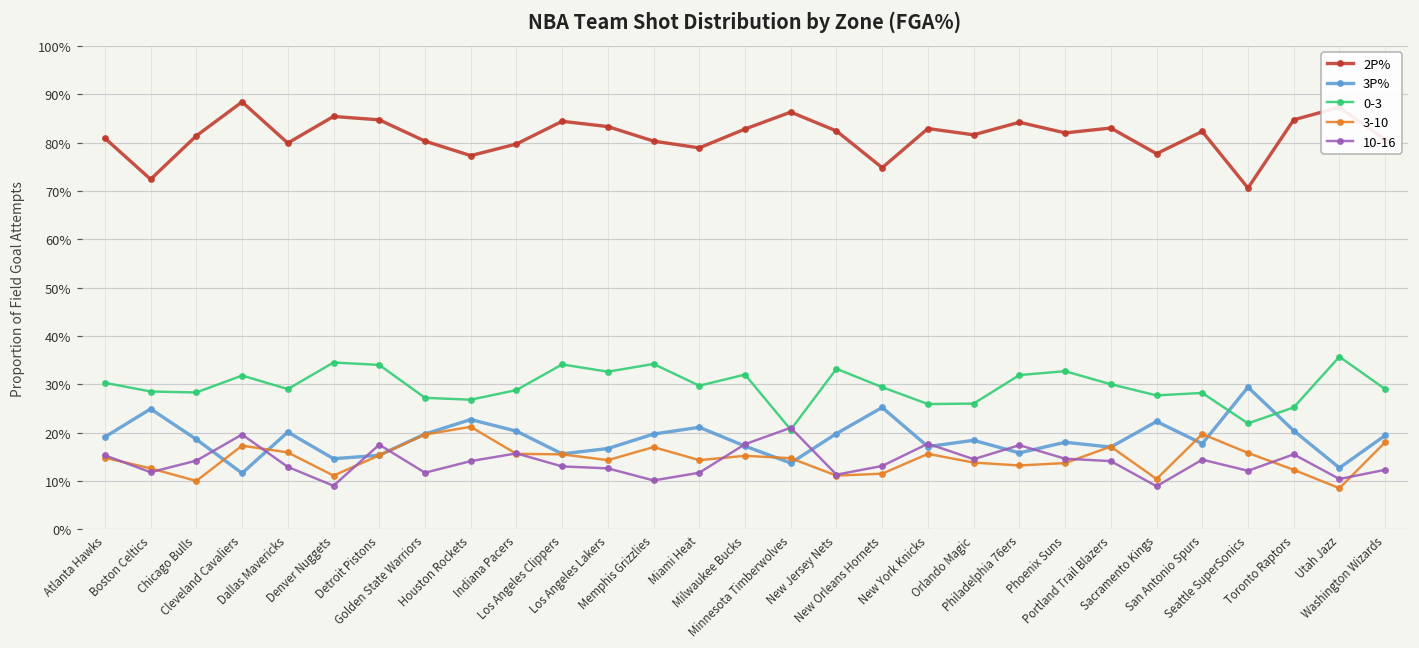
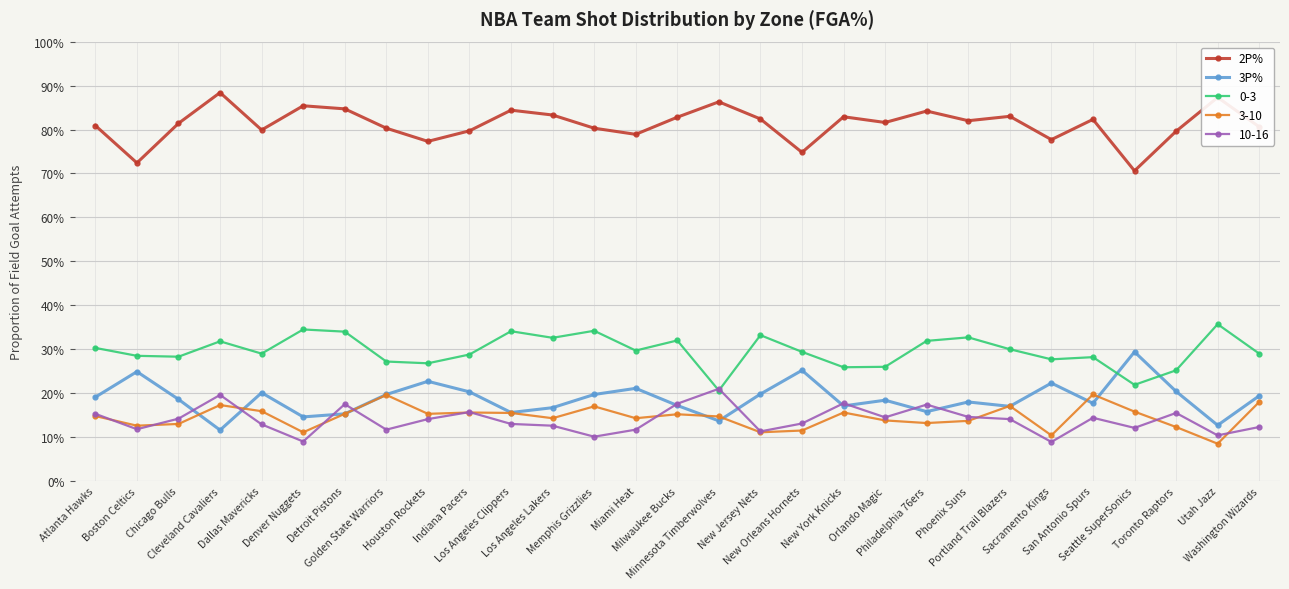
3-10, Chicago Bulls: 10% -> 13%
3-10, Houston Rockets: 21% -> 15%
2P%, Toronto Raptors: 85% -> 80%
